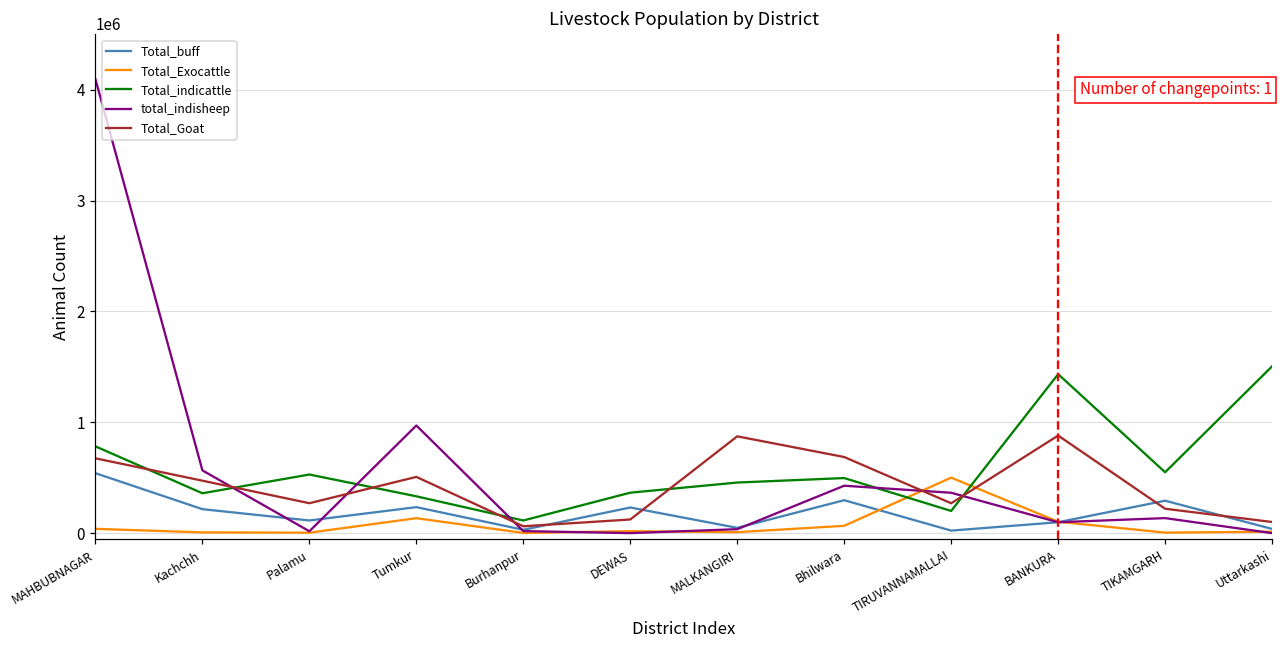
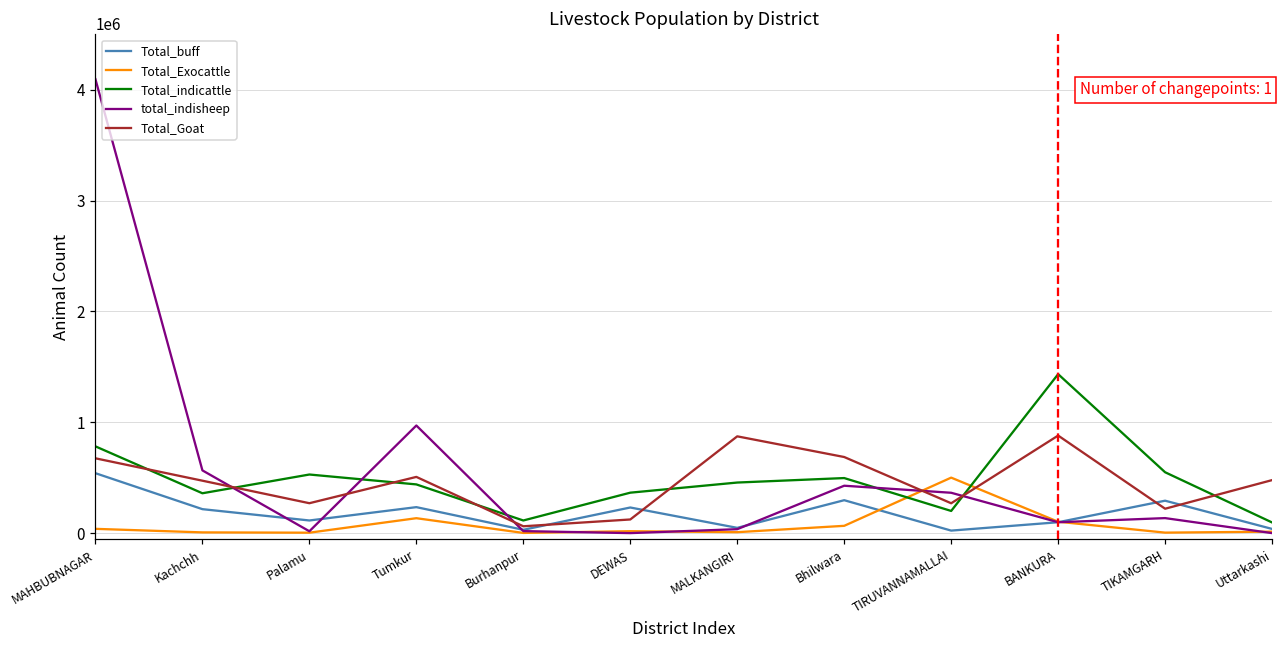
Total_indicattle, Tumkur: 330000 -> 440000
Total_indicattle, Uttarkashi: 1500000 -> 100000
Total_Goat, Uttarkashi: 100000 -> 480000
